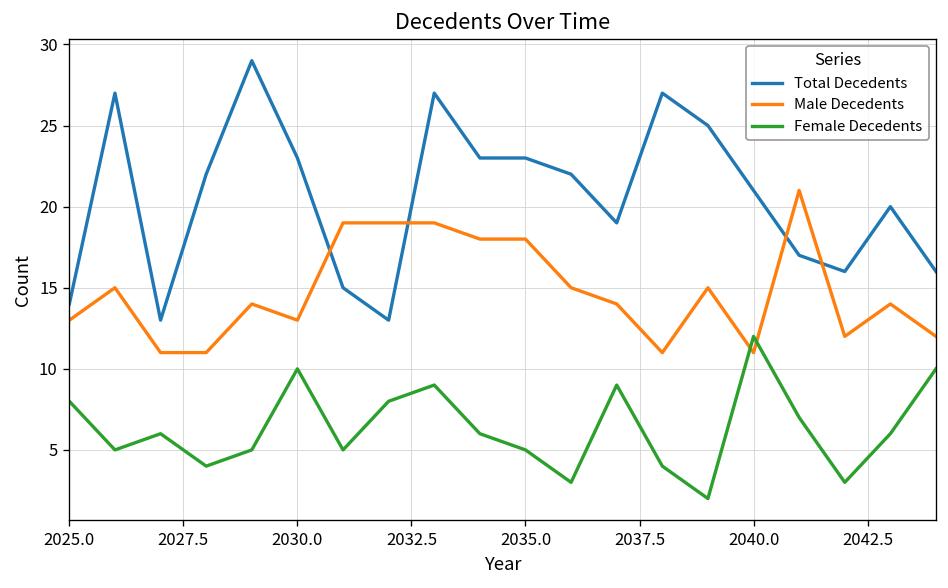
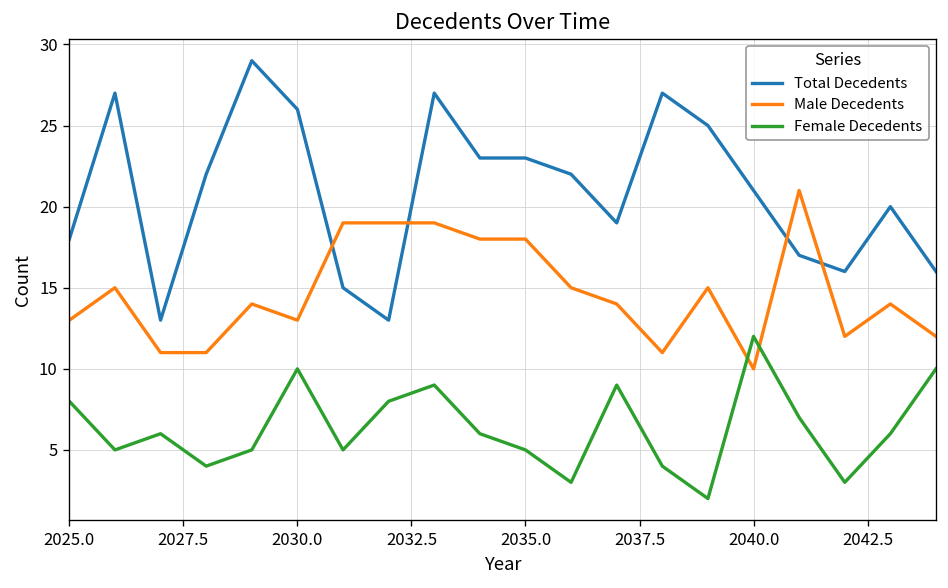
Total Decedents, 2025.0: 14 -> 18
Total Decedents, 2030.0: 23 -> 26
Male Decedents, 2040.0: 11 -> 10
